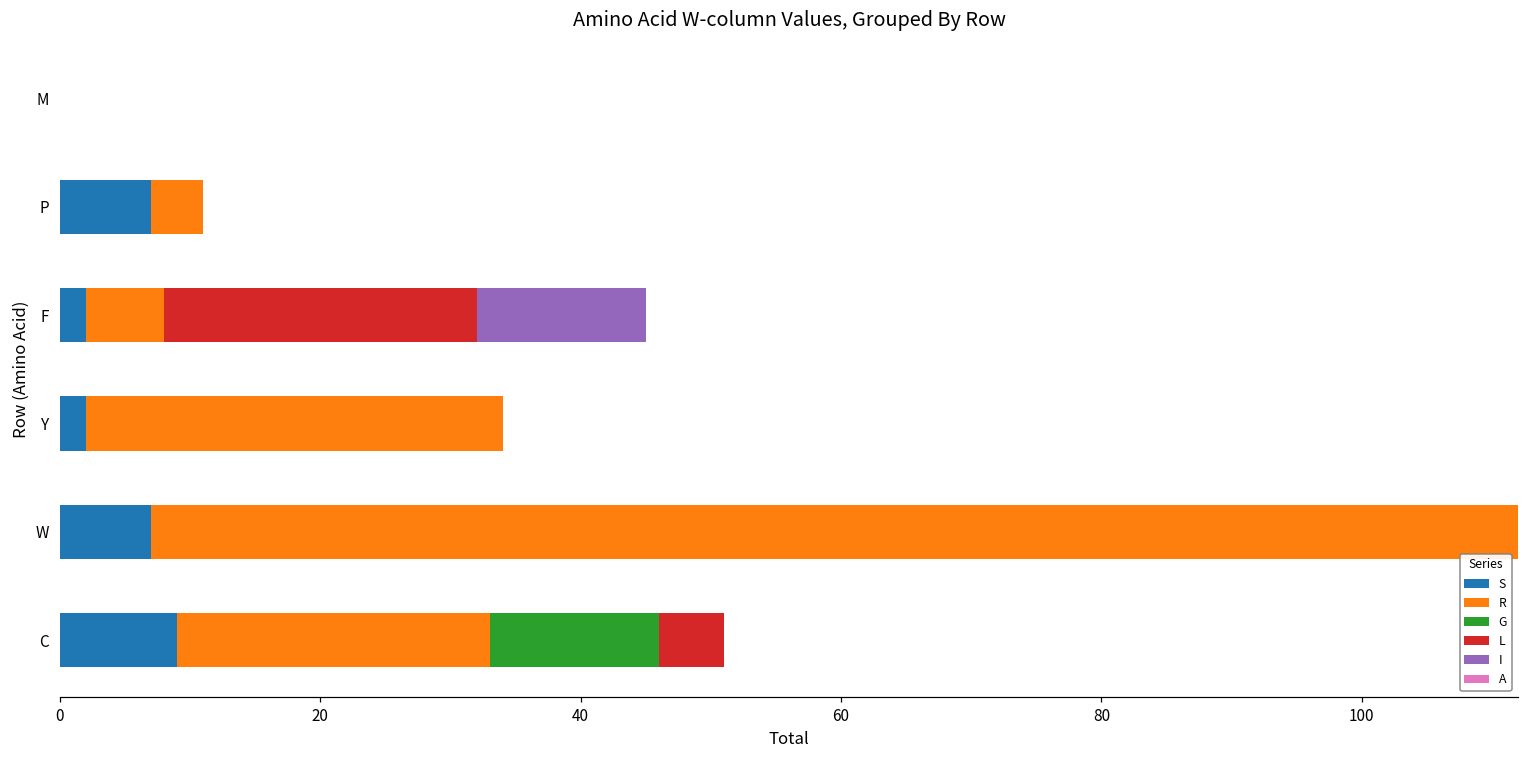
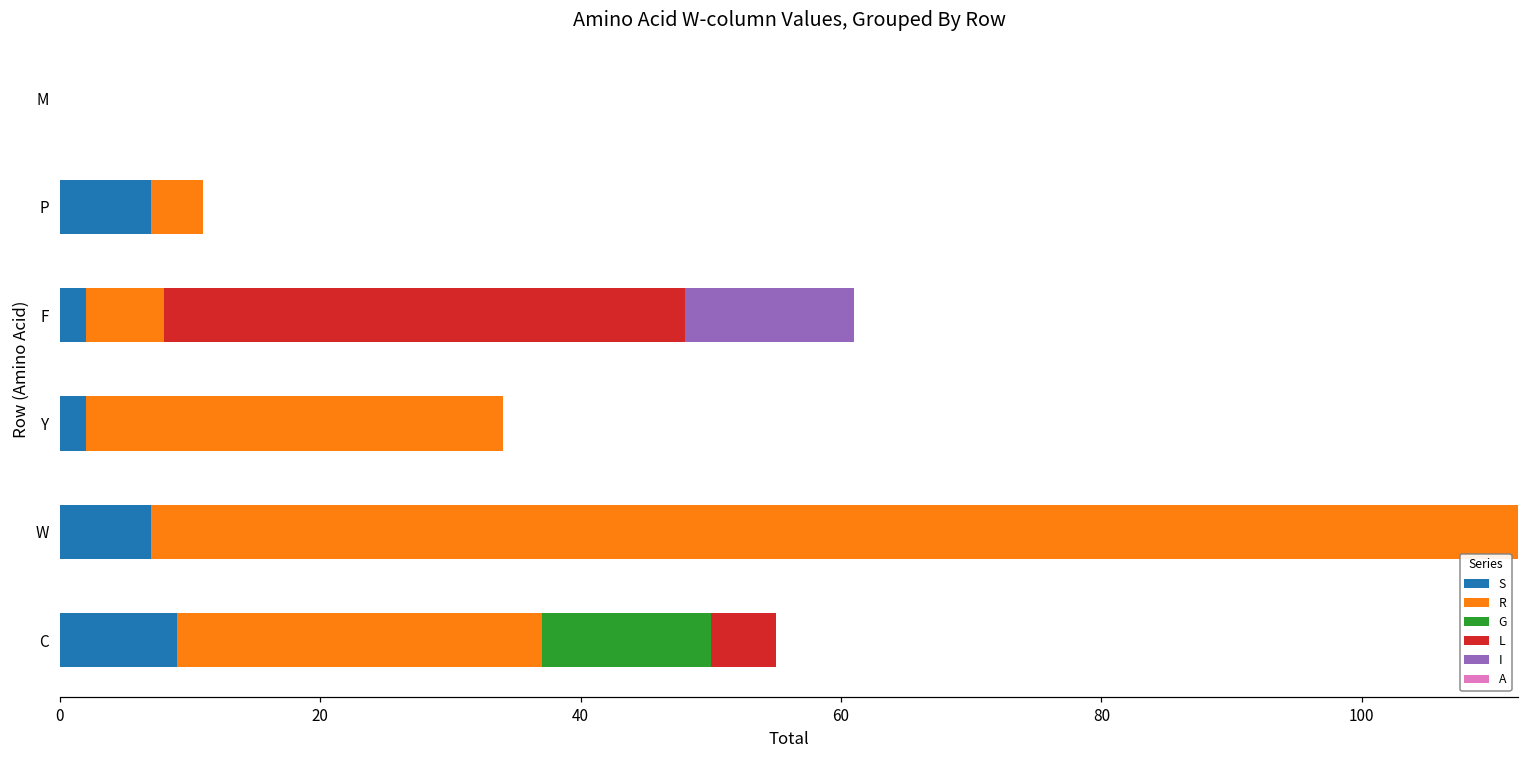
L, F: 24 -> 40
R, C: 24 -> 28
